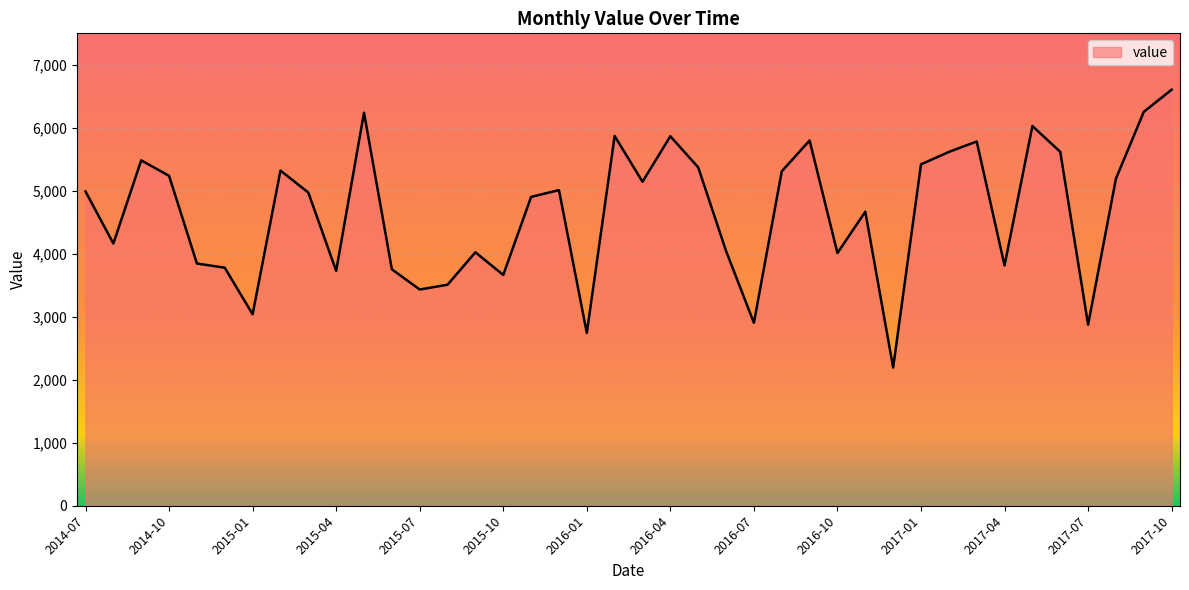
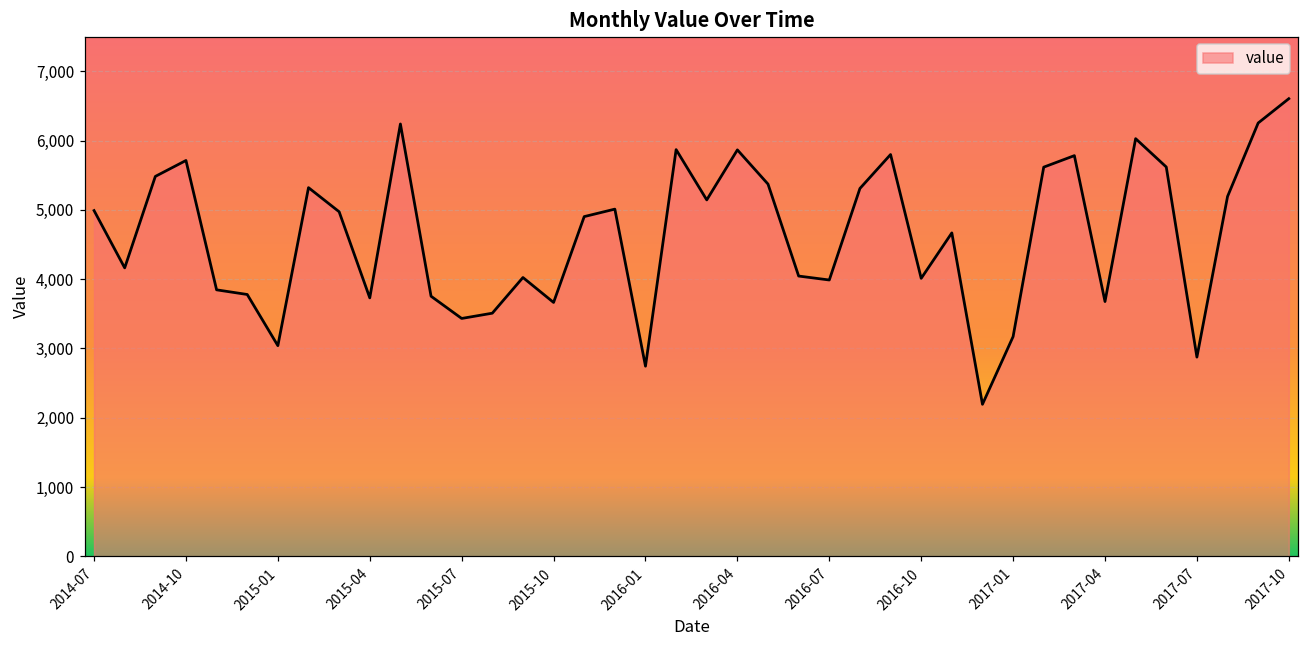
2014-10: 5,200 -> 5,700
2016-07: 2,900 -> 4,000
2017-01: 5,400 -> 3,200
2017-04: 3,800 -> 3,700
